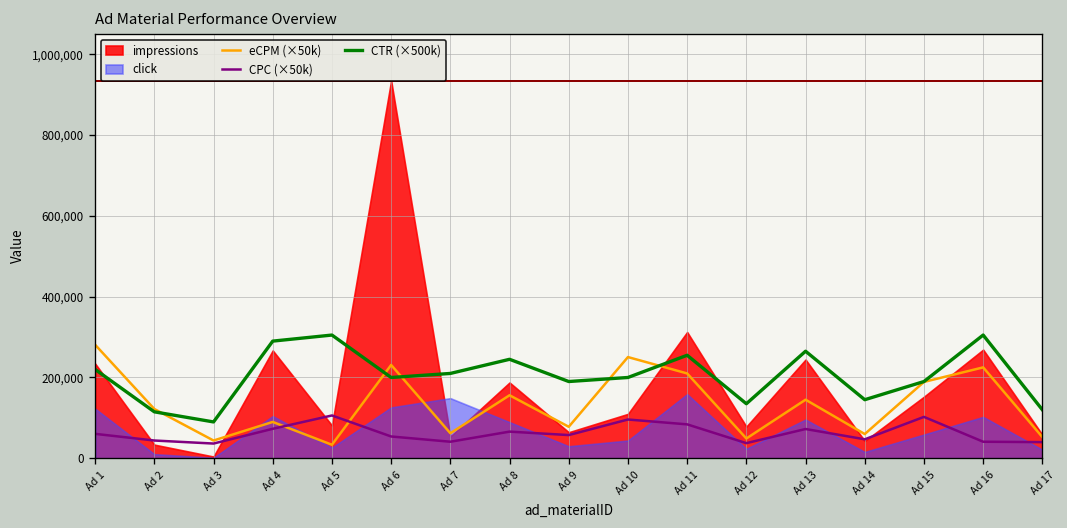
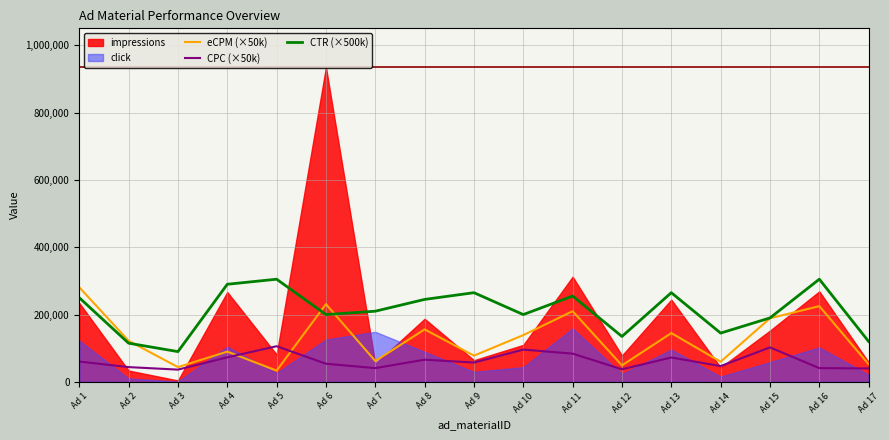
CTR (×500k), Ad 1: 220,000 -> 250,000
CTR (×500k), Ad 9: 190,000 -> 270,000
eCPM (×50k), Ad 10: 250,000 -> 140,000
